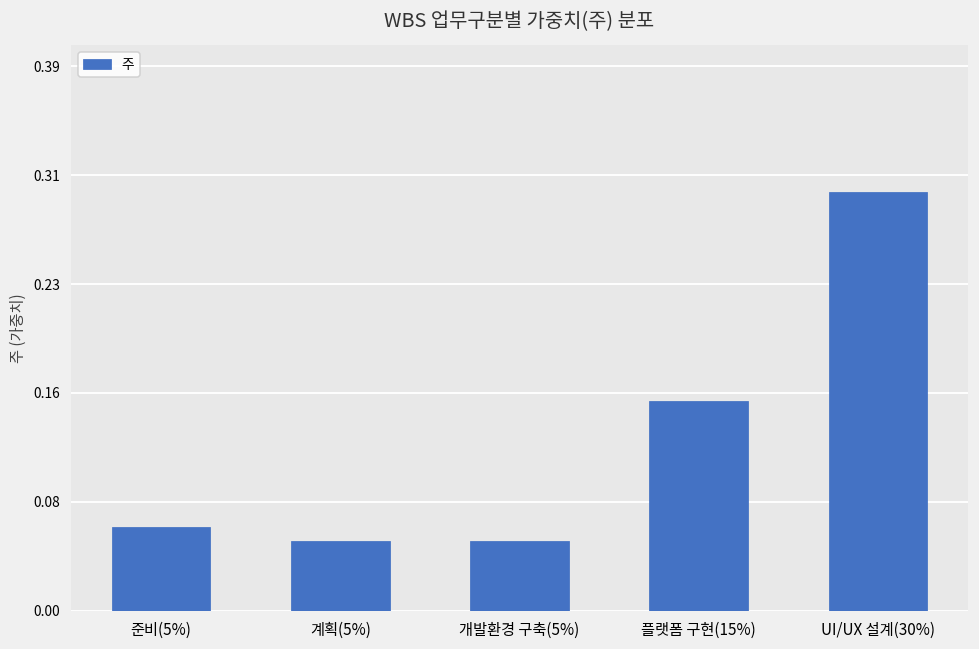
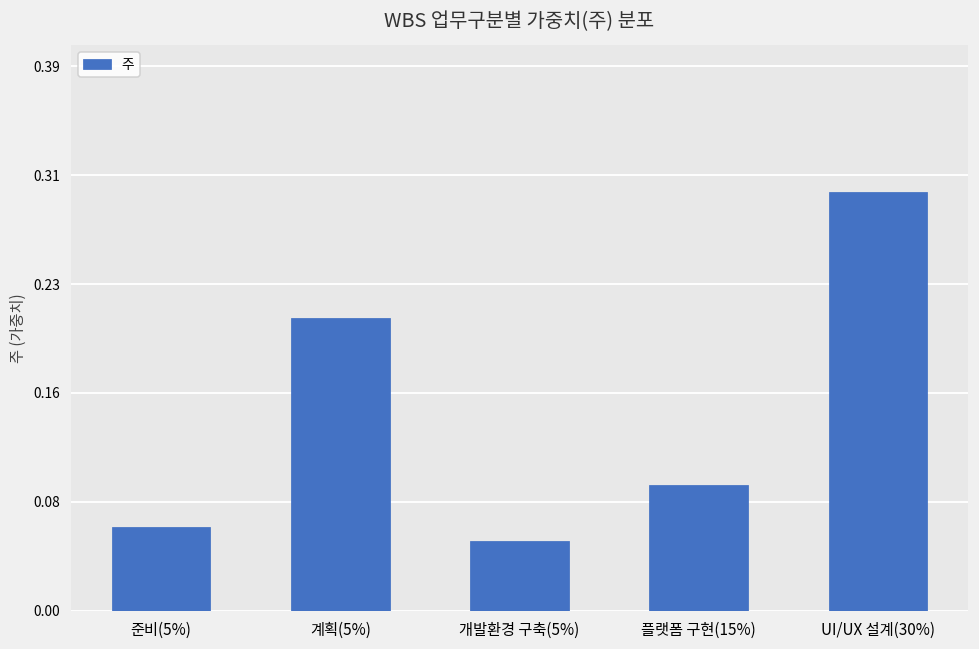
계획(5%): 0.05 -> 0.21
플랫폼 구현(15%): 0.15 -> 0.09
